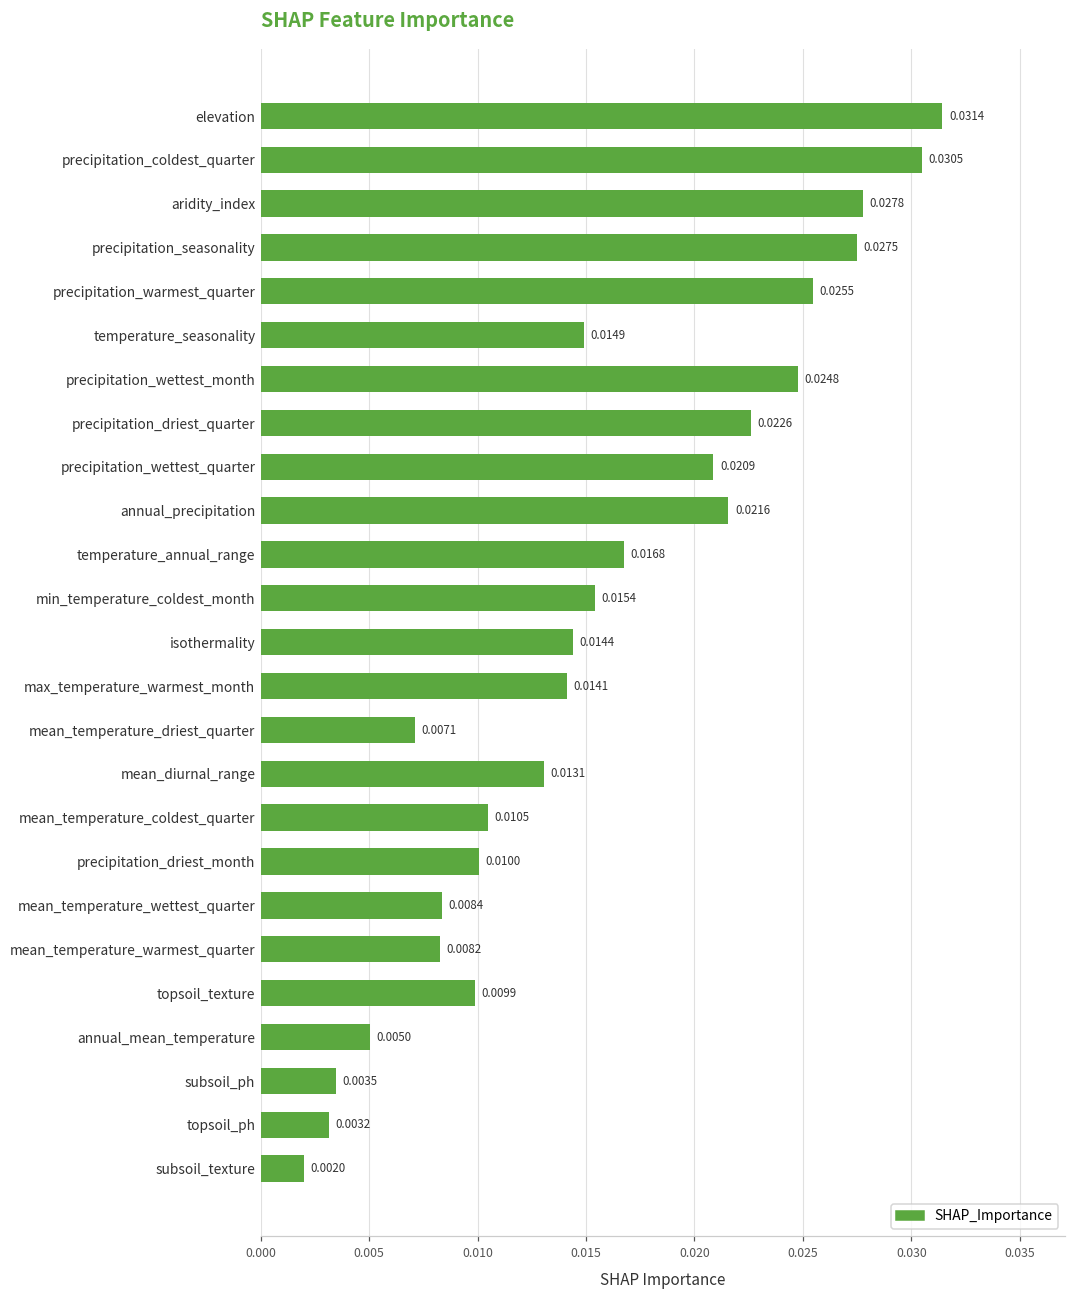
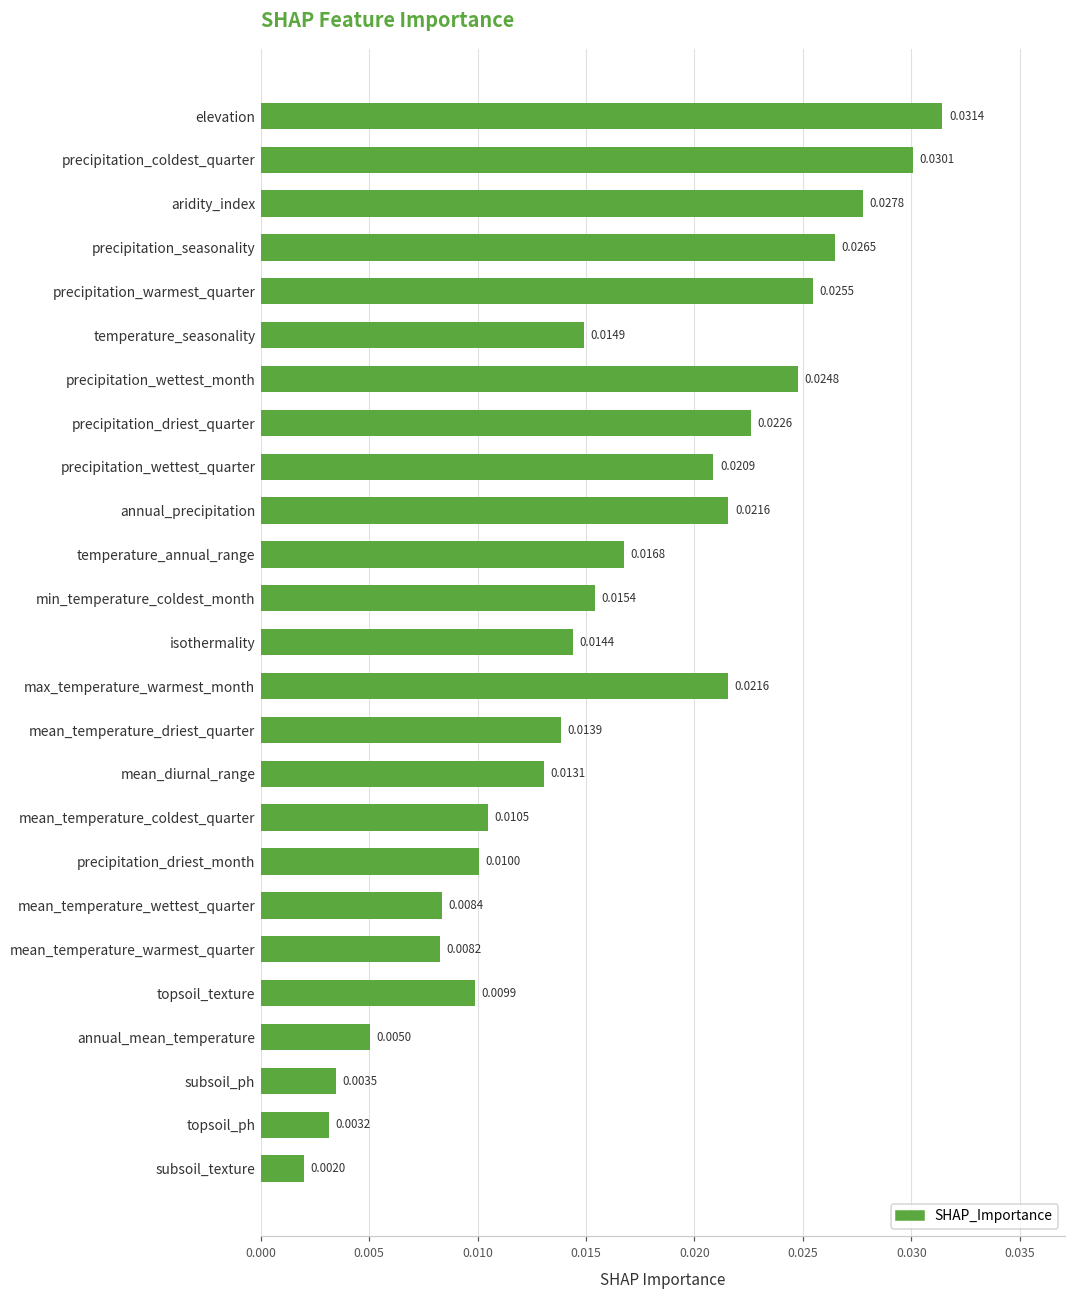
precipitation_coldest_quarter: 0.0305 -> 0.0301
precipitation_seasonality: 0.0275 -> 0.0265
max_temperature_warmest_month: 0.0141 -> 0.0216
mean_temperature_driest_quarter: 0.0071 -> 0.0139
